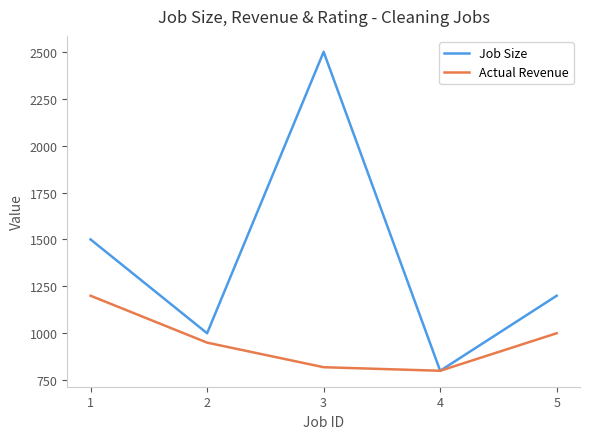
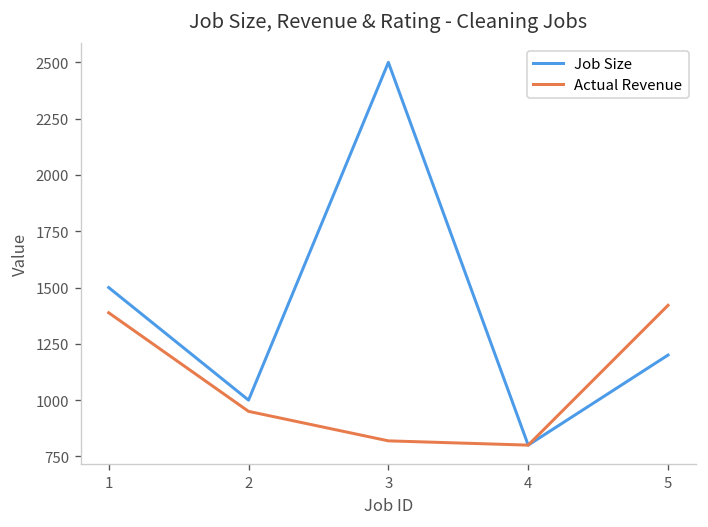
Actual Revenue, 1: 1200 -> 1390
Actual Revenue, 5: 1000 -> 1420
